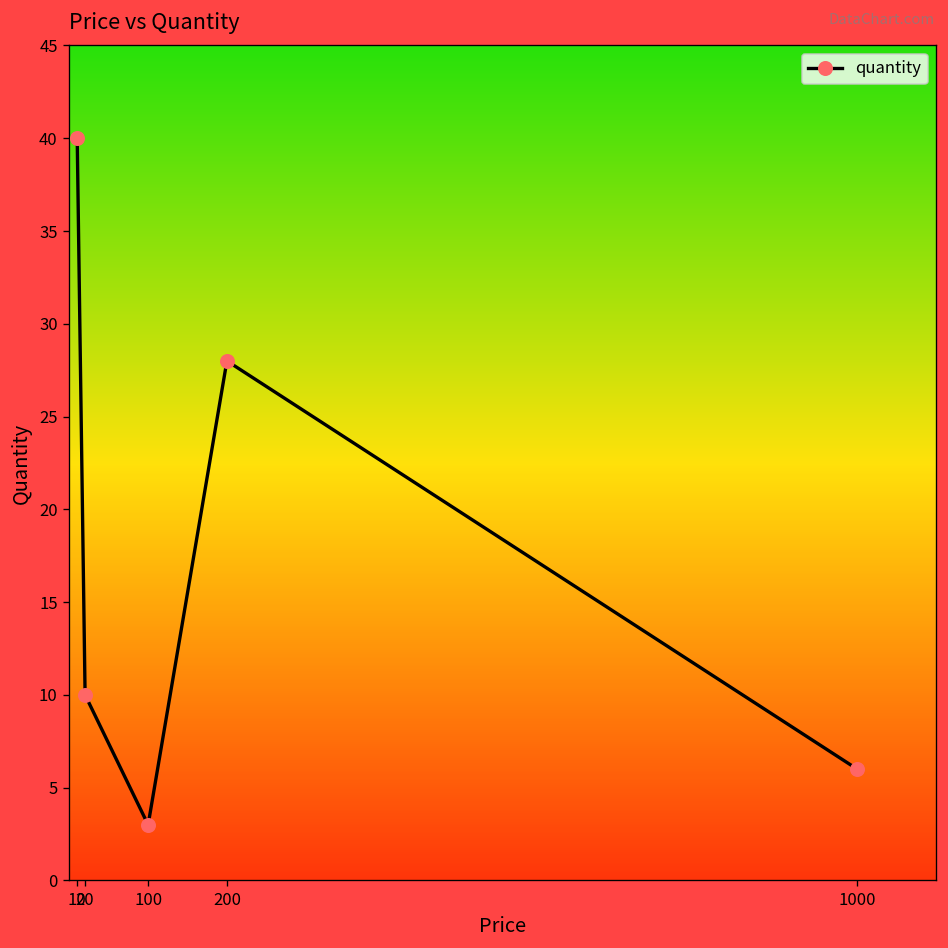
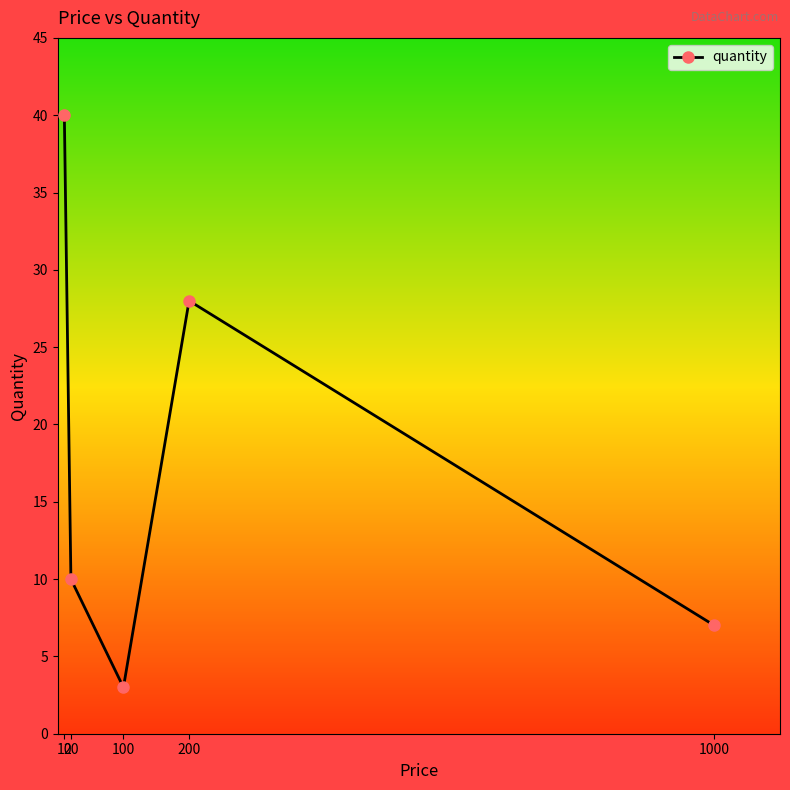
1000: 6 -> 7
